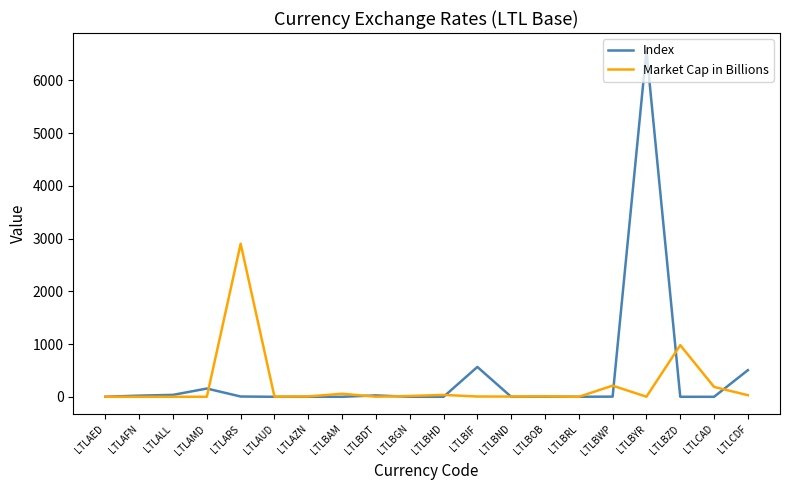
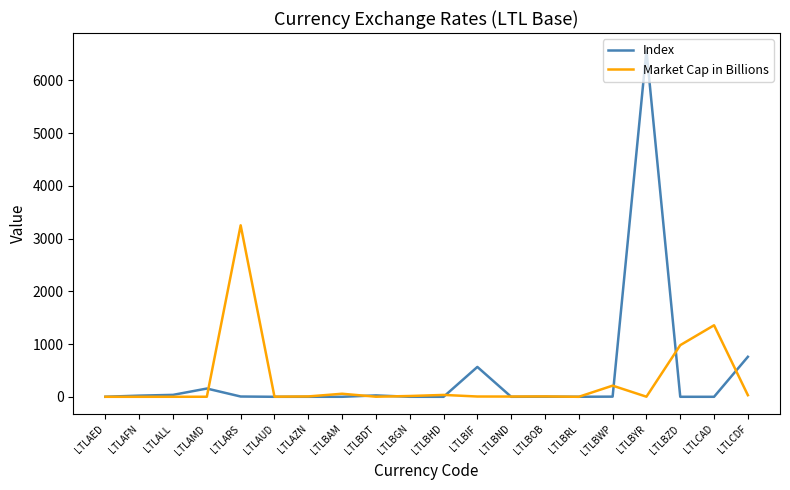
Market Cap in Billions, LTLARS: 2900 -> 3300
Market Cap in Billions, LTLCAD: 200 -> 1400
Index, LTLCDF: 500 -> 800
